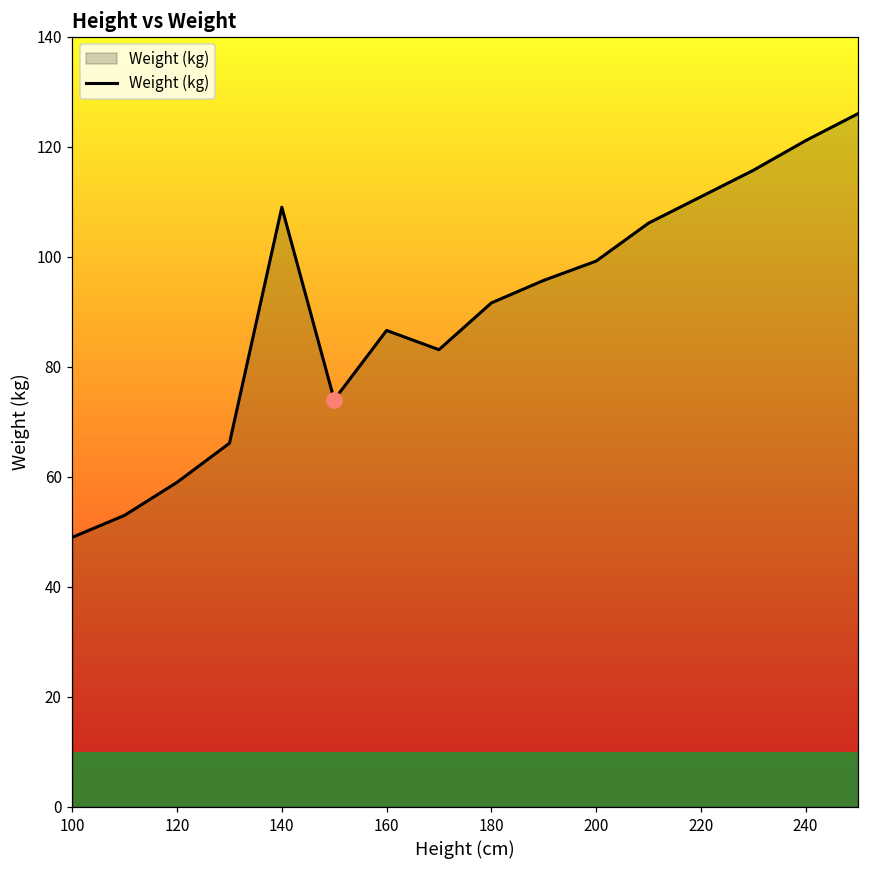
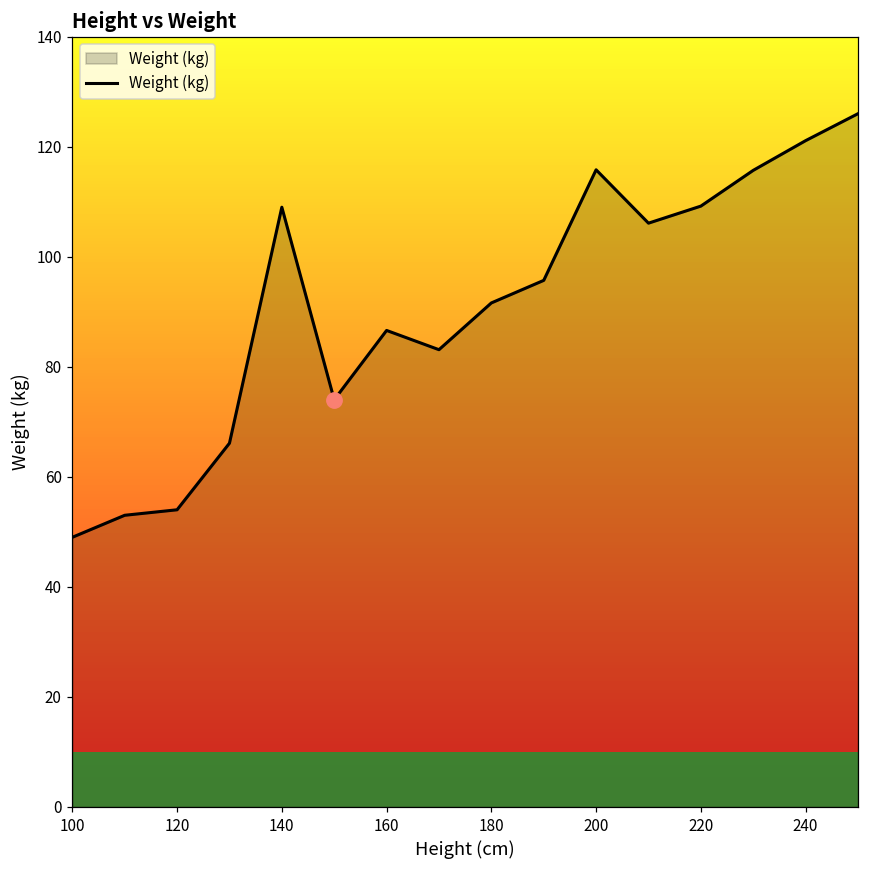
Weight (kg), 120: 59 -> 54
Weight (kg), 200: 99 -> 116
Weight (kg), 220: 111 -> 109
